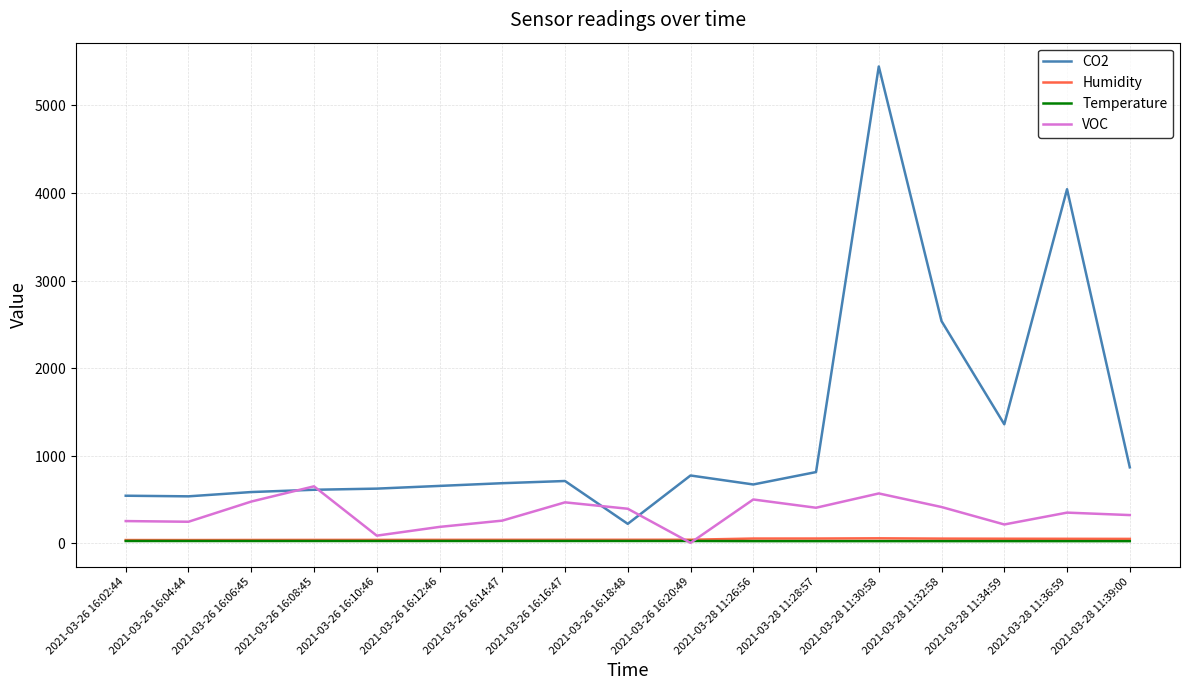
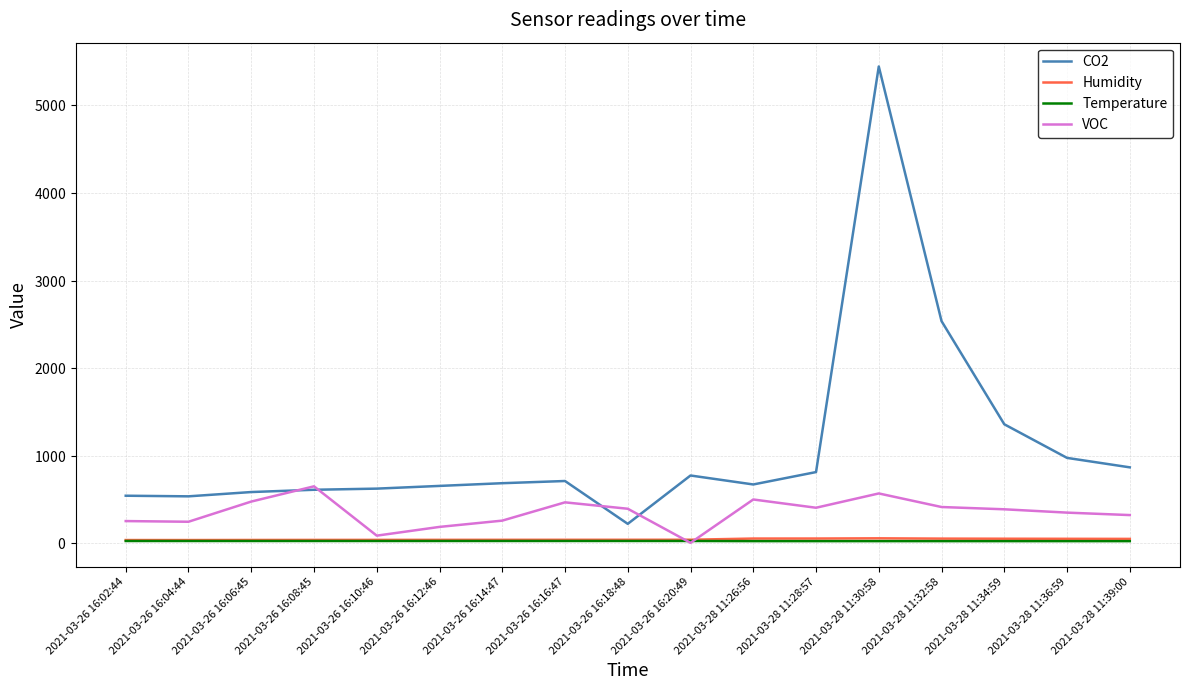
VOC, 2021-03-28 11:34:59: 200 -> 400
CO2, 2021-03-28 11:36:59: 4000 -> 1000
